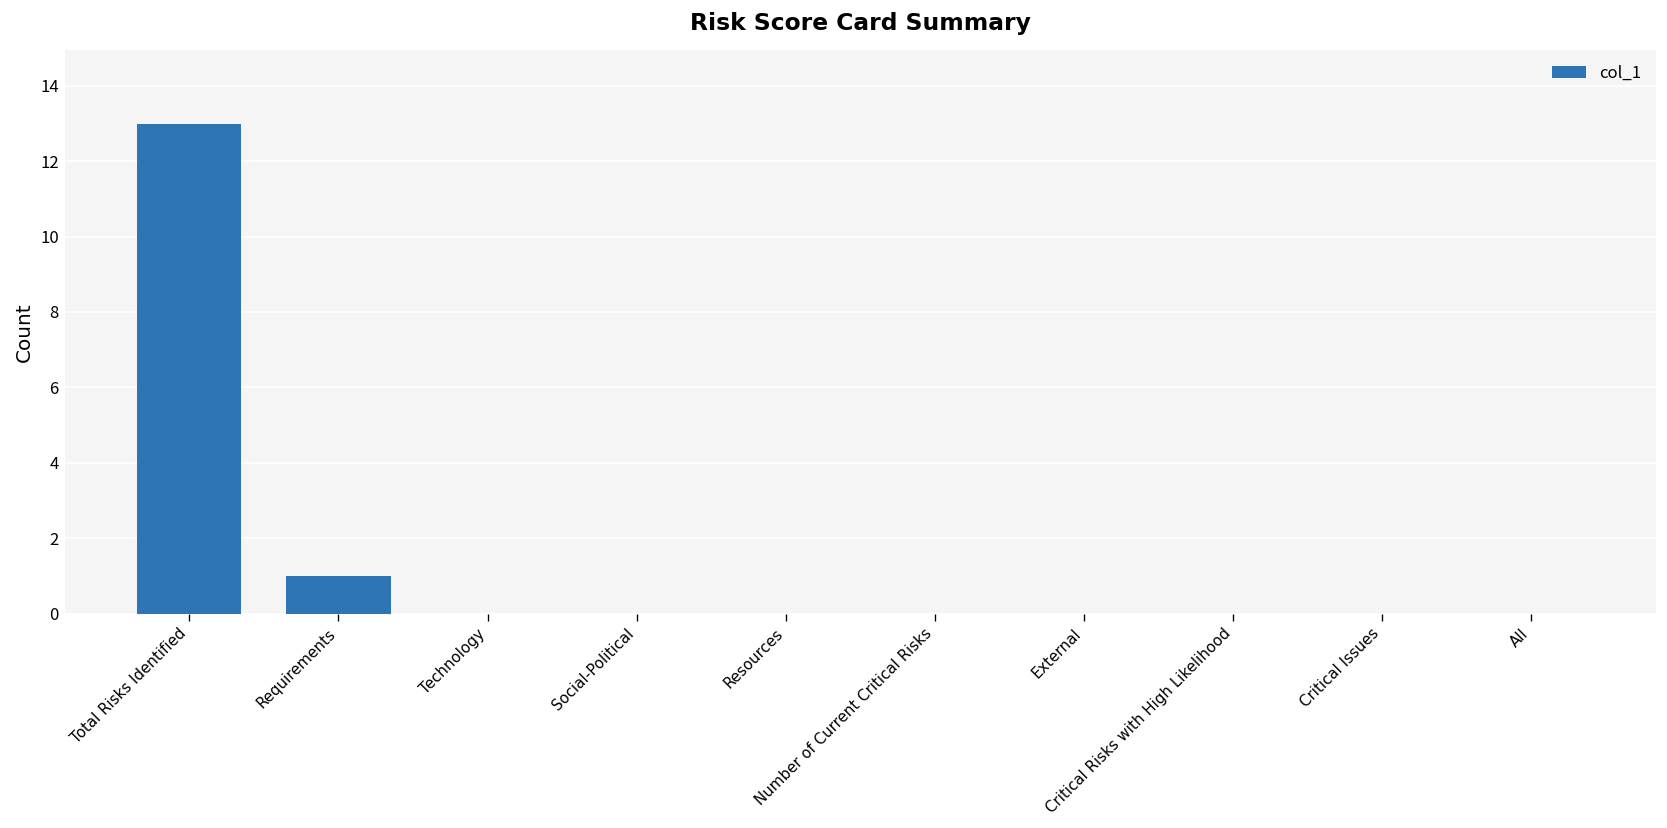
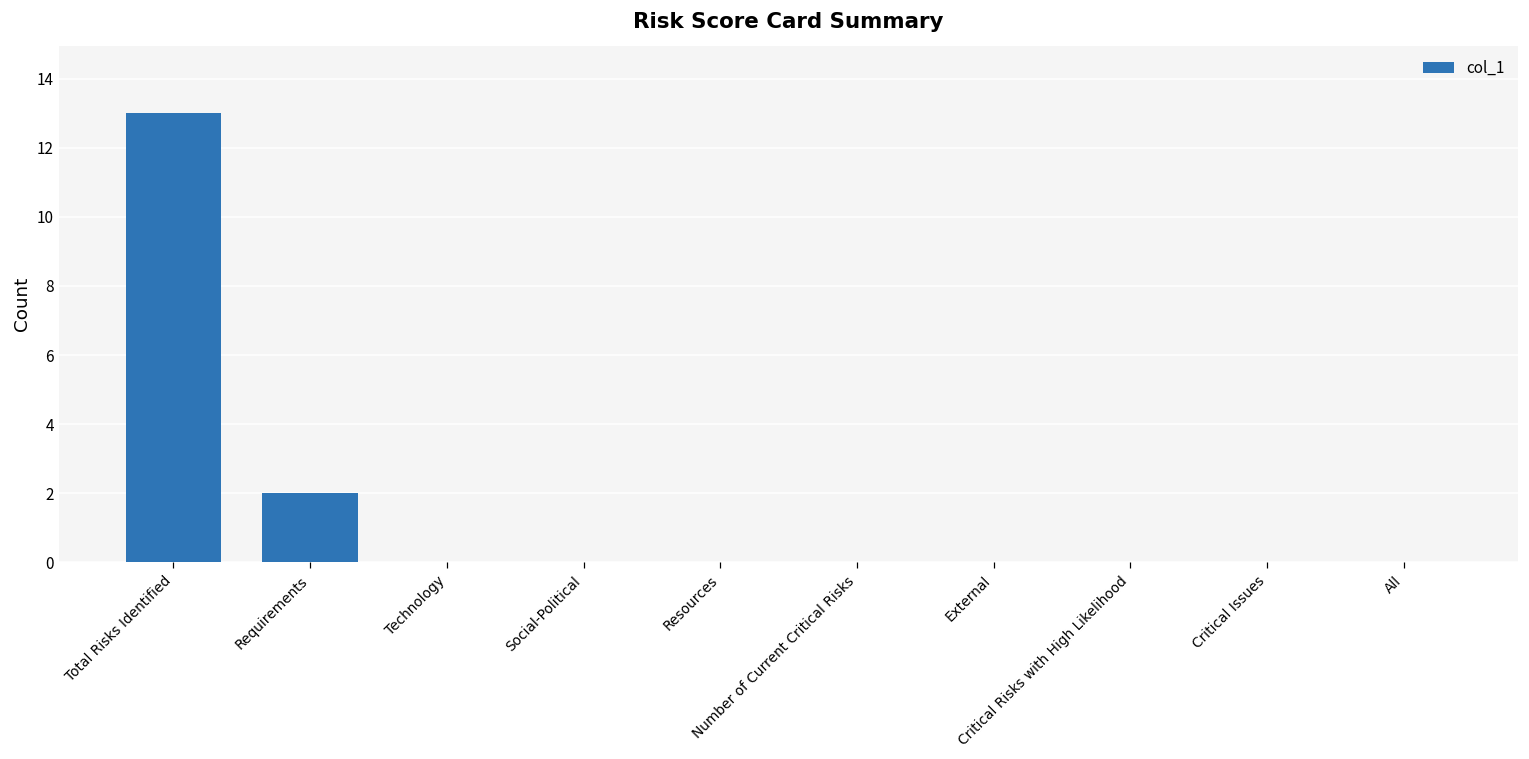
Requirements: 1 -> 2
